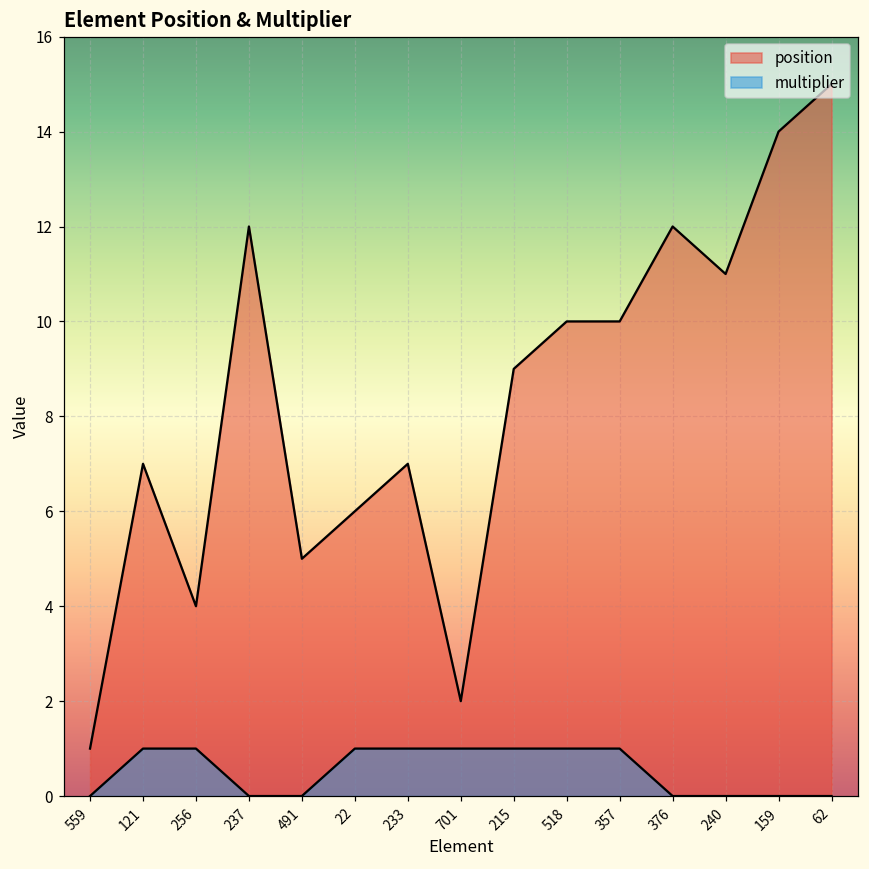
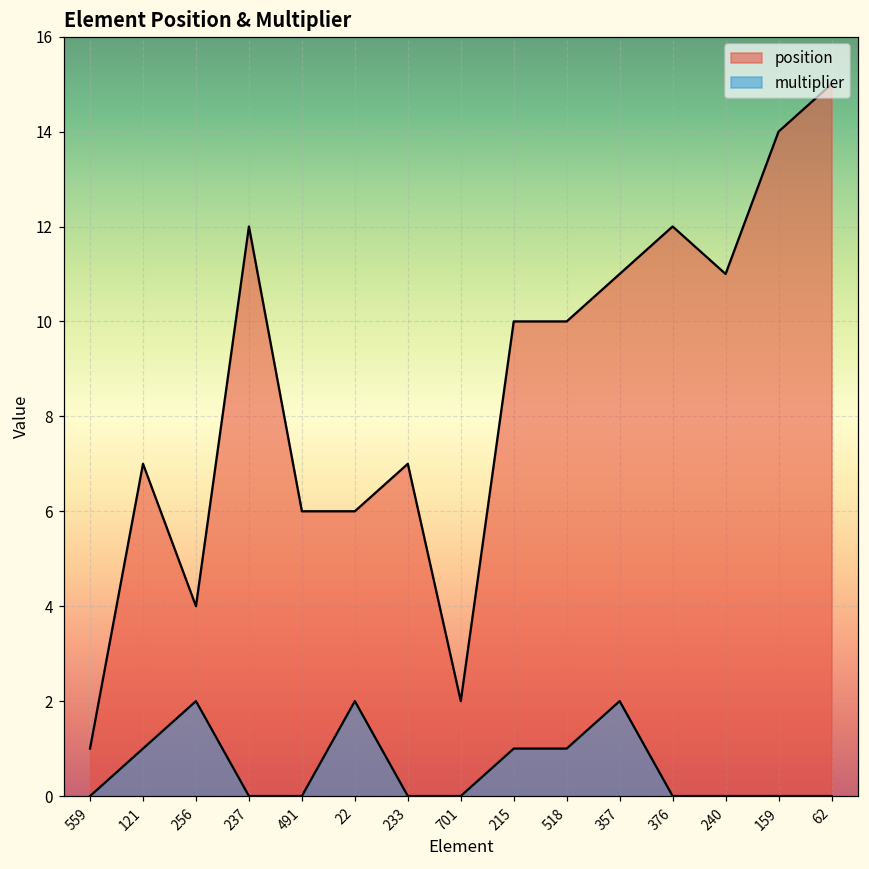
multiplier, 256: 1 -> 2
position, 491: 5 -> 6
multiplier, 22: 1 -> 2
multiplier, 233: 1 -> 0
multiplier, 701: 1 -> 0
position, 215: 9 -> 10
position, 357: 10 -> 11
multiplier, 357: 1 -> 2
